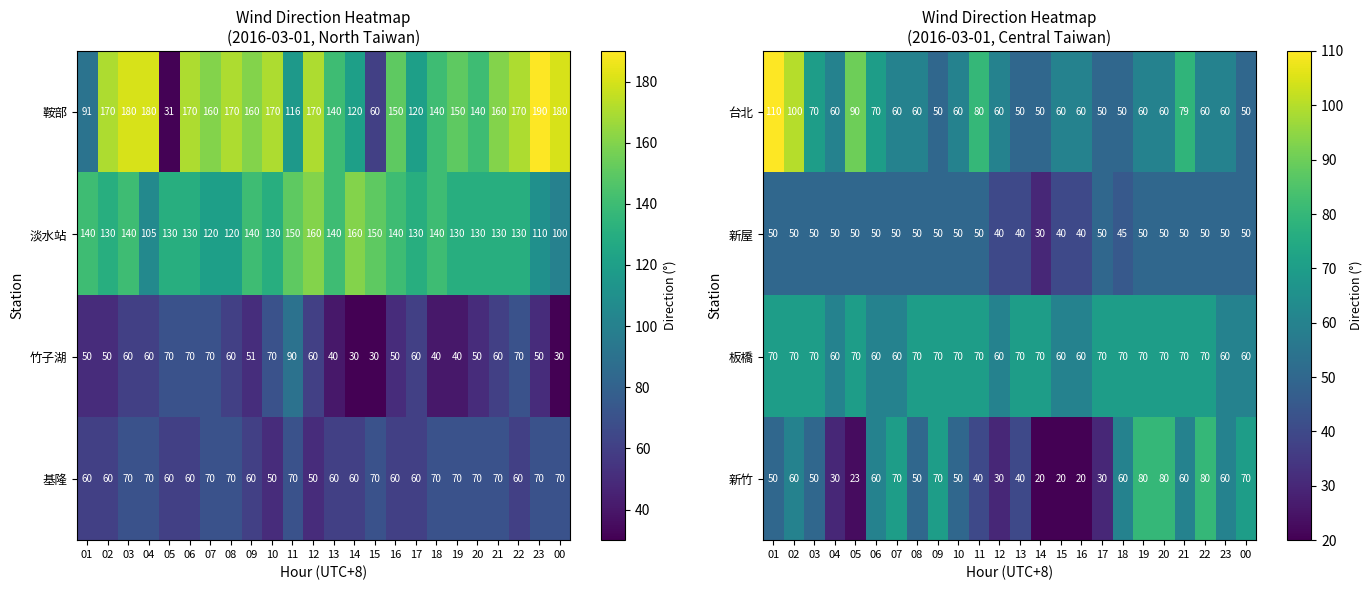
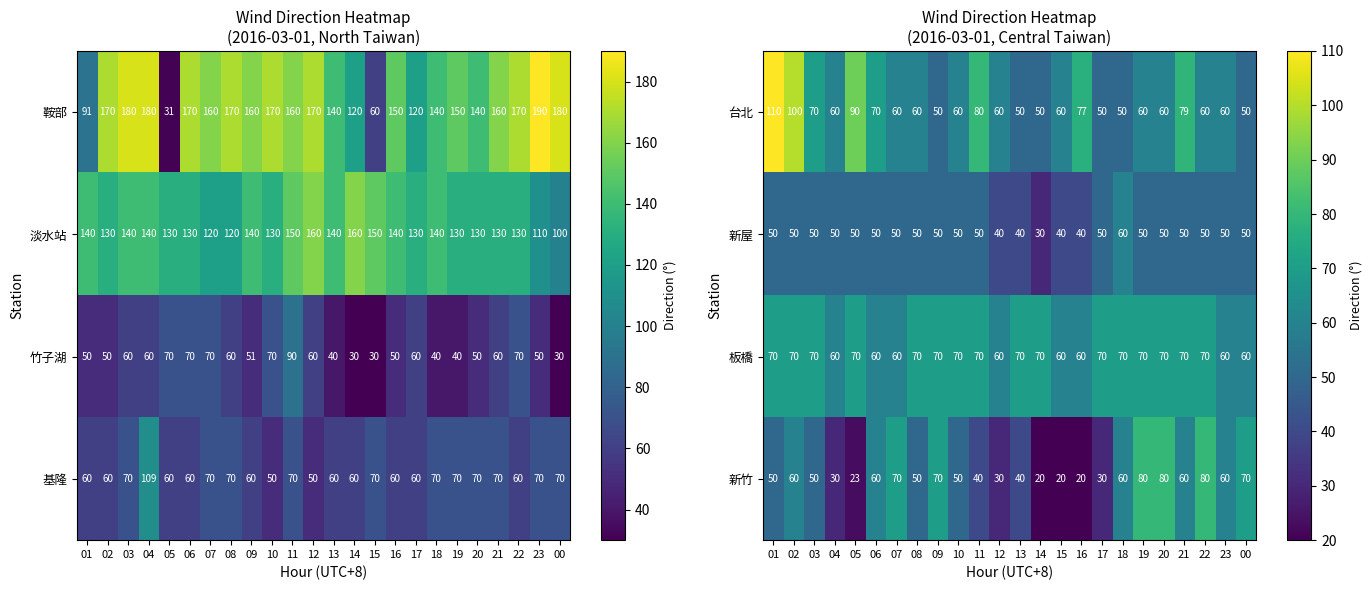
Wind Direction Heatmap (2016-03-01, North Taiwan), 鞍部, 11: 116 -> 160
Wind Direction Heatmap (2016-03-01, North Taiwan), 淡水站, 04: 105 -> 140
Wind Direction Heatmap (2016-03-01, North Taiwan), 基隆, 04: 70 -> 109
Wind Direction Heatmap (2016-03-01, Central Taiwan), 台北, 16: 60 -> 77
Wind Direction Heatmap (2016-03-01, Central Taiwan), 新屋, 18: 45 -> 60
